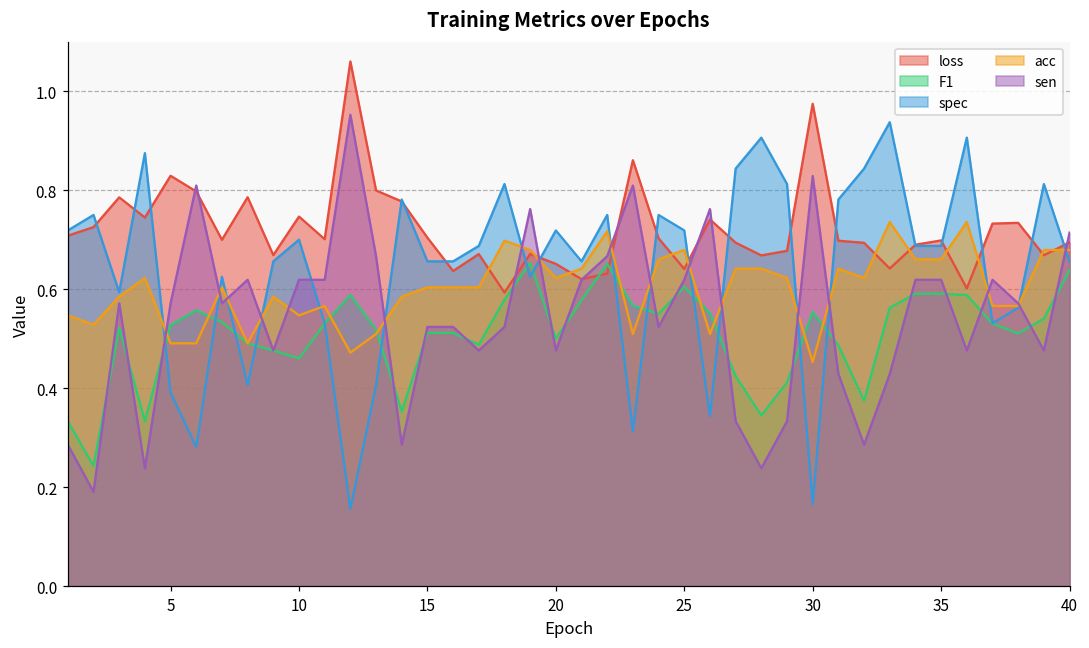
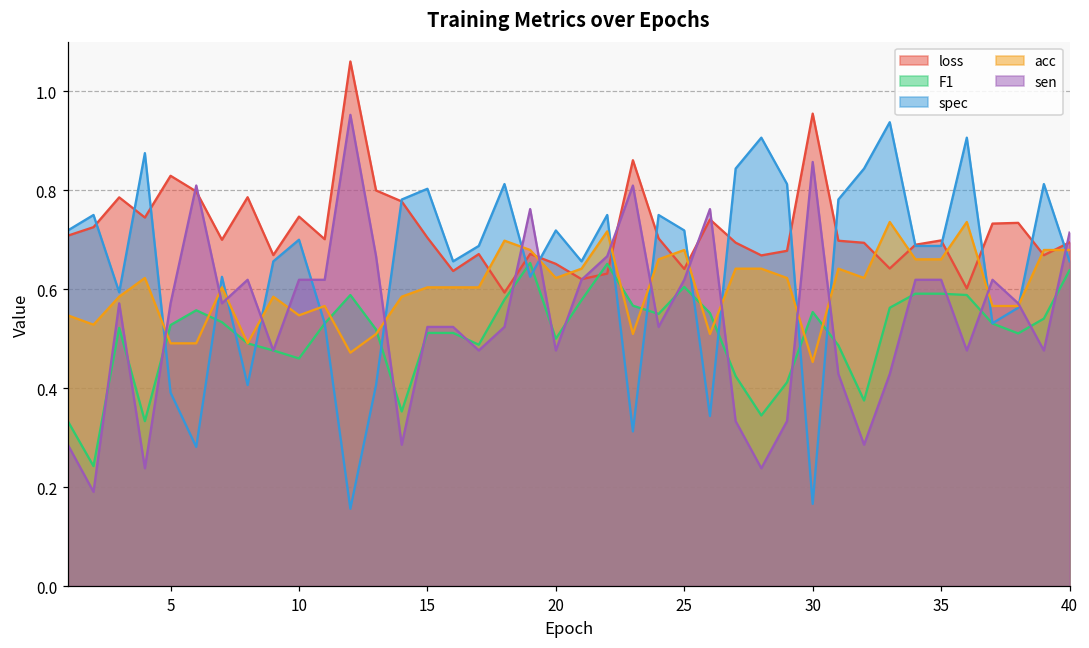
spec, 15: 0.66 -> 0.80
loss, 30: 0.97 -> 0.95
sen, 30: 0.83 -> 0.86
